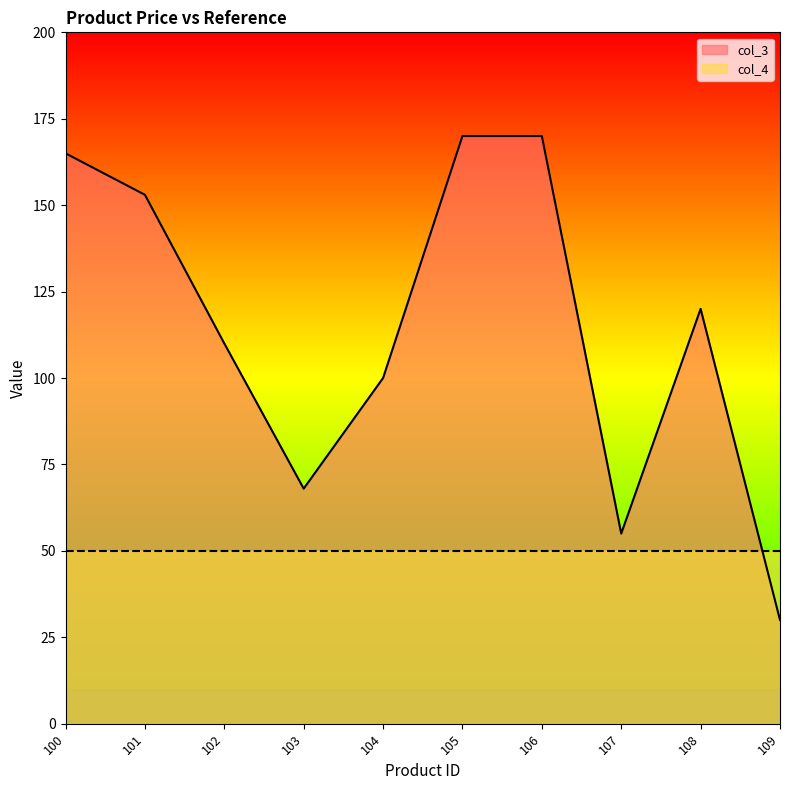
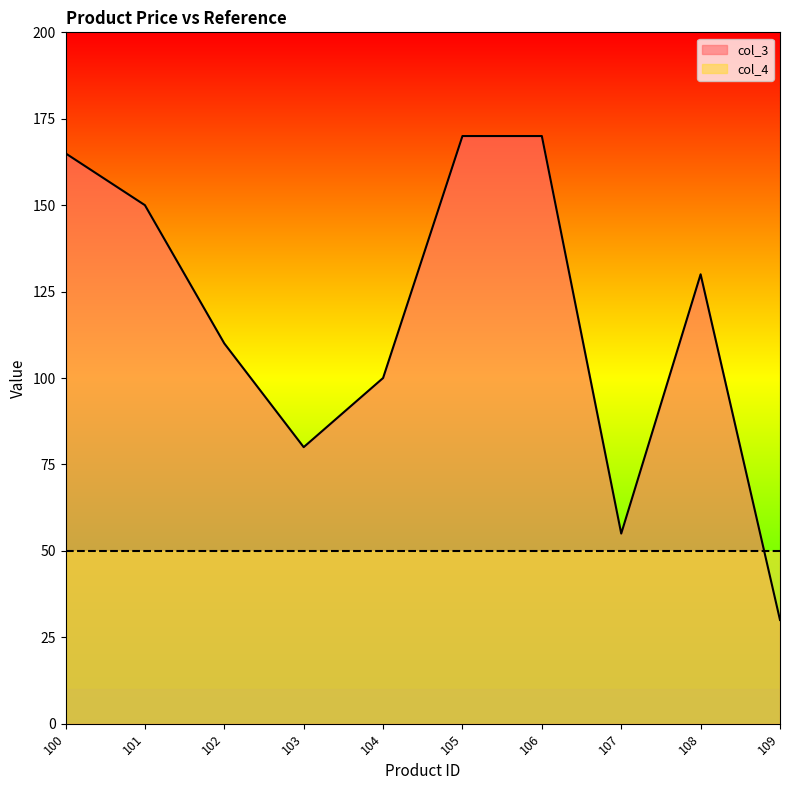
col_3, 101: 153 -> 150
col_3, 103: 68 -> 80
col_3, 108: 120 -> 130
